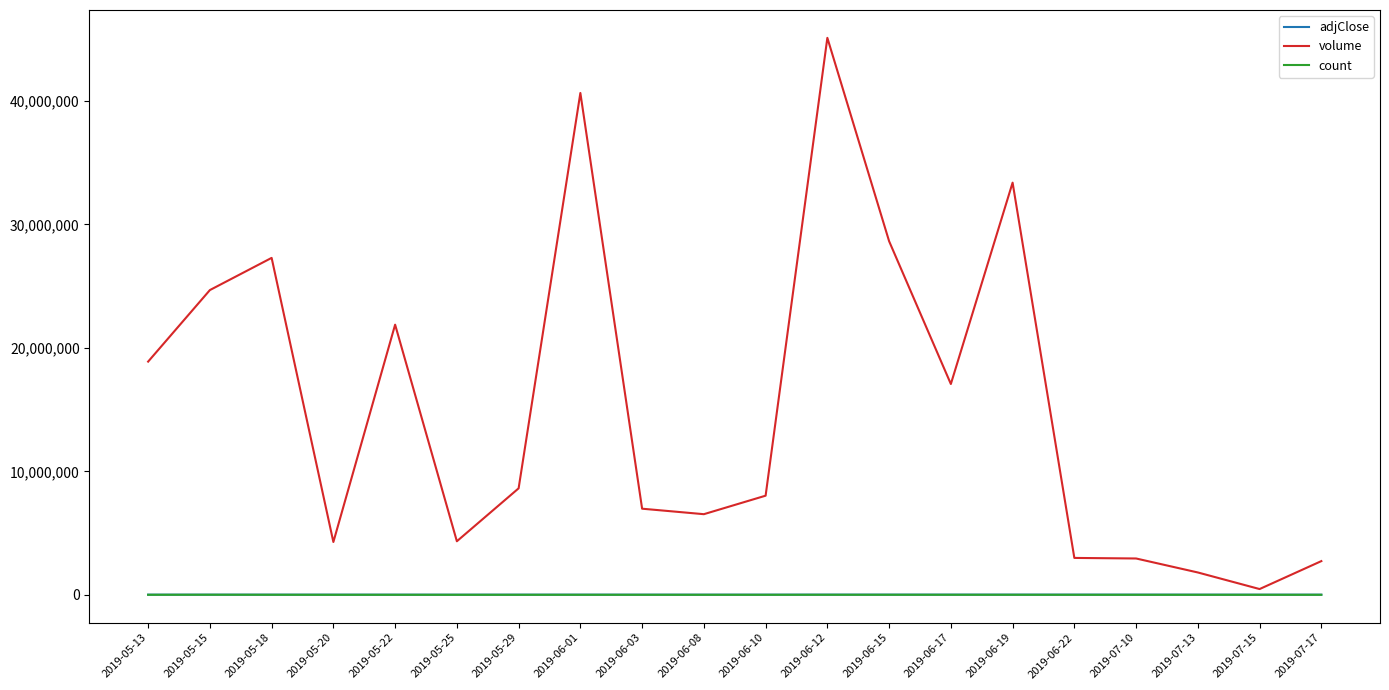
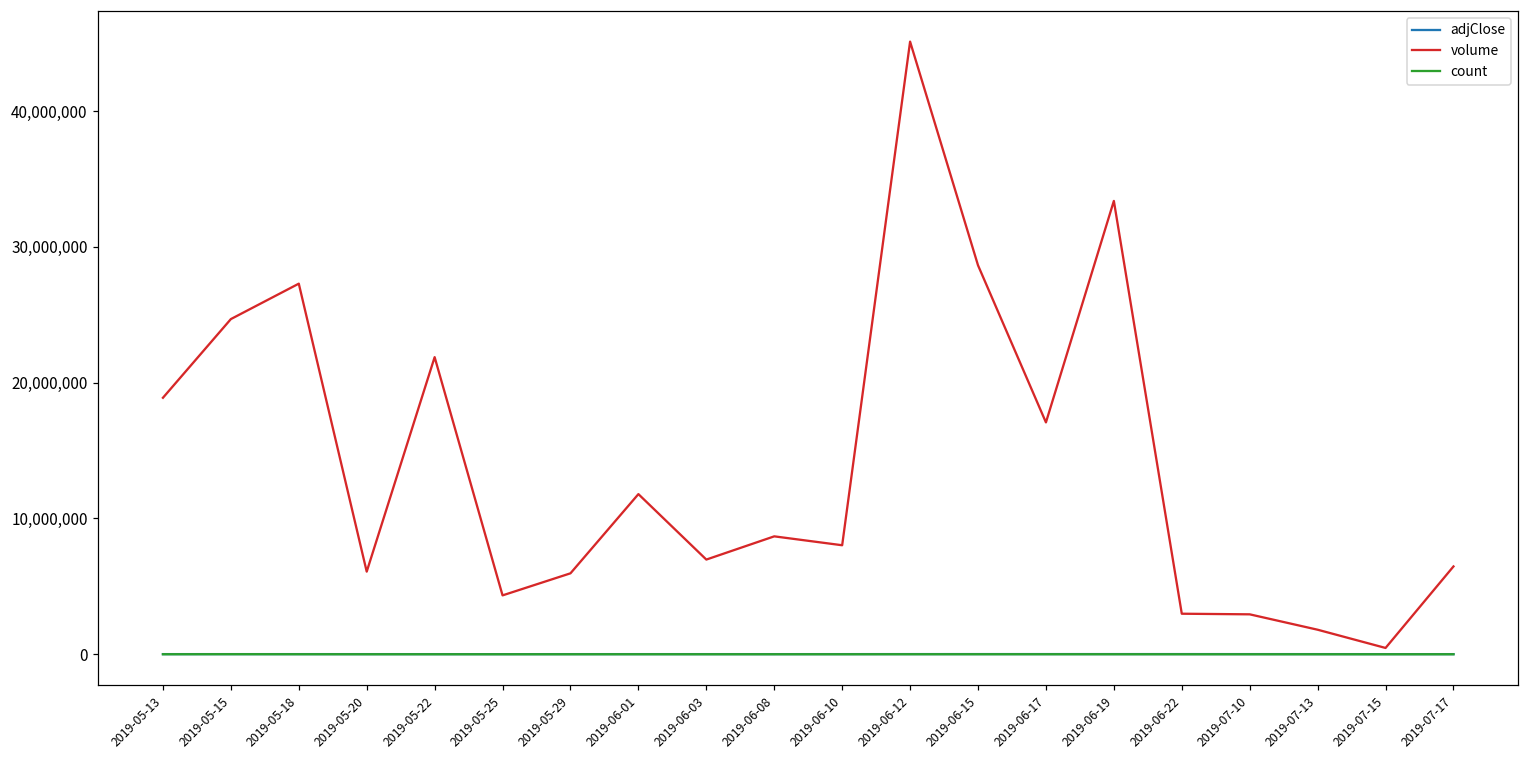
volume, 2019-05-20: 4,300,000 -> 6,100,000
volume, 2019-05-29: 8,600,000 -> 6,000,000
volume, 2019-06-01: 40,600,000 -> 11,800,000
volume, 2019-06-08: 6,500,000 -> 8,700,000
volume, 2019-07-17: 2,700,000 -> 6,500,000
